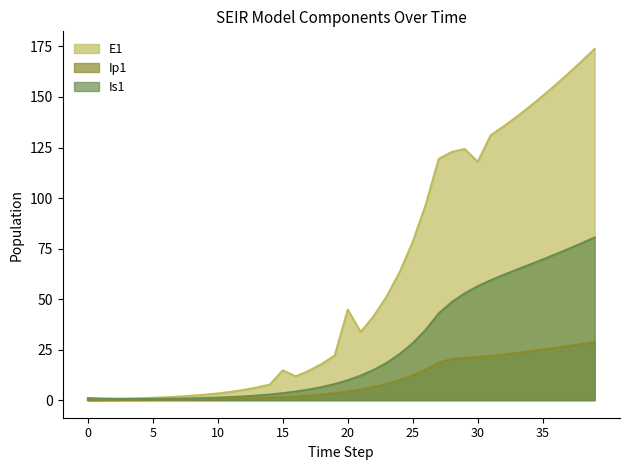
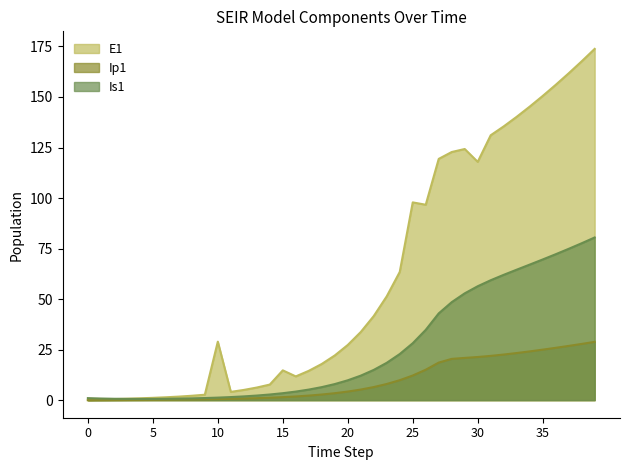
E1, 10: 3 -> 29
E1, 20: 45 -> 27
E1, 25: 78 -> 98
